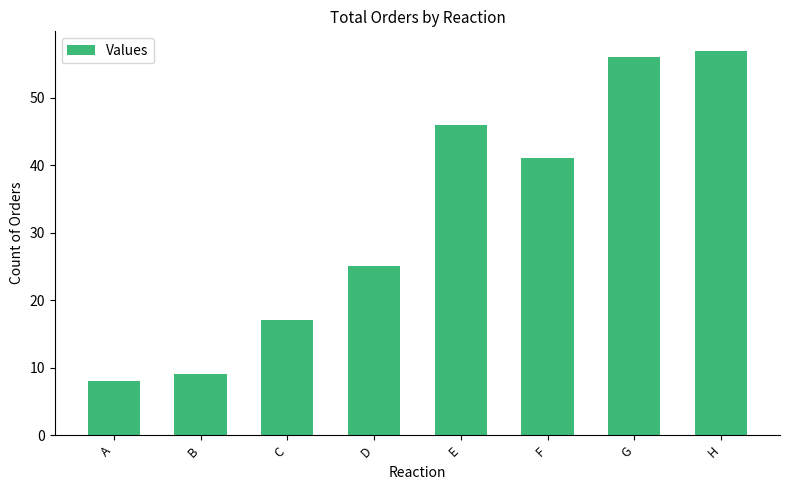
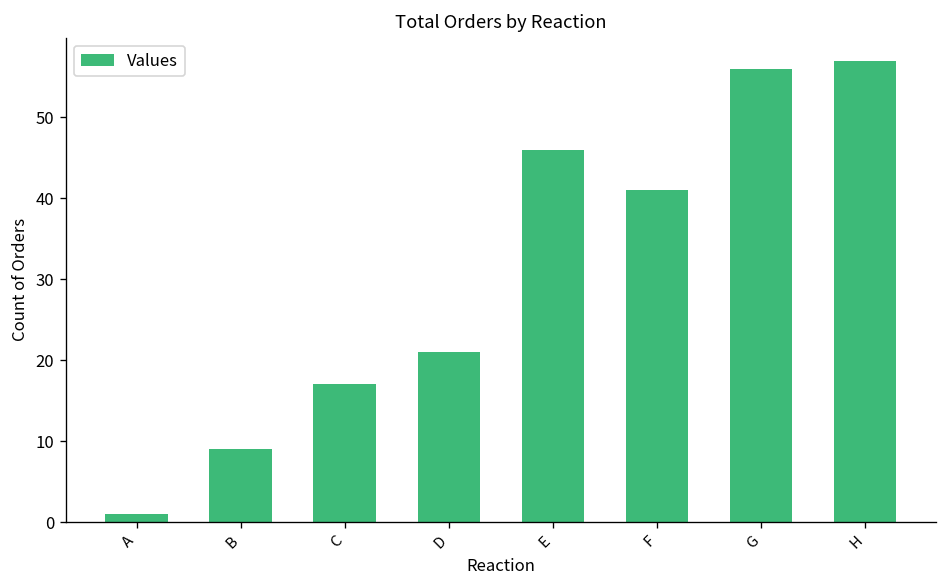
A: 8 -> 1
D: 25 -> 21
